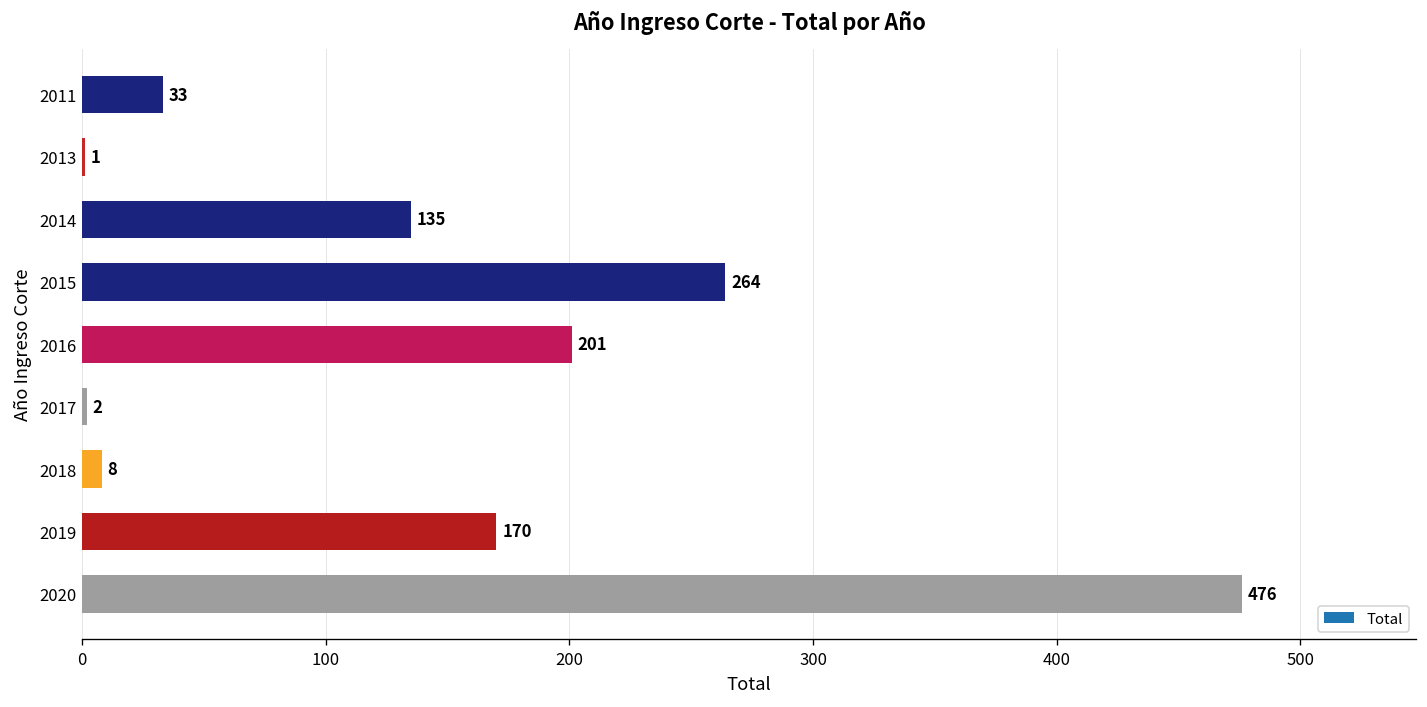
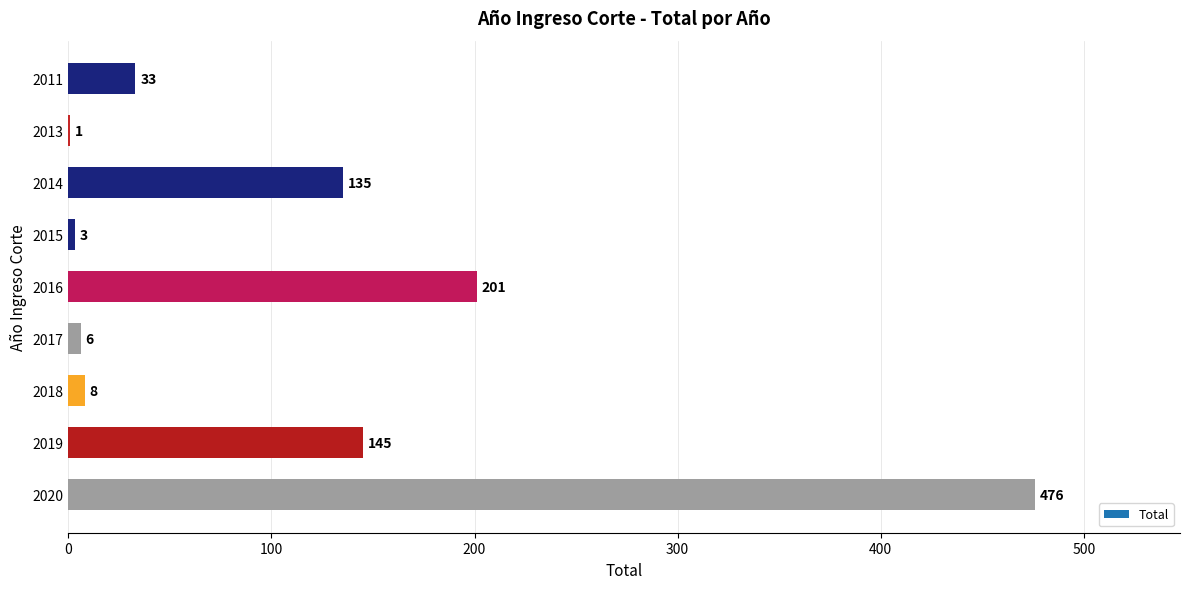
2015: 264 -> 3
2017: 2 -> 6
2019: 170 -> 145
